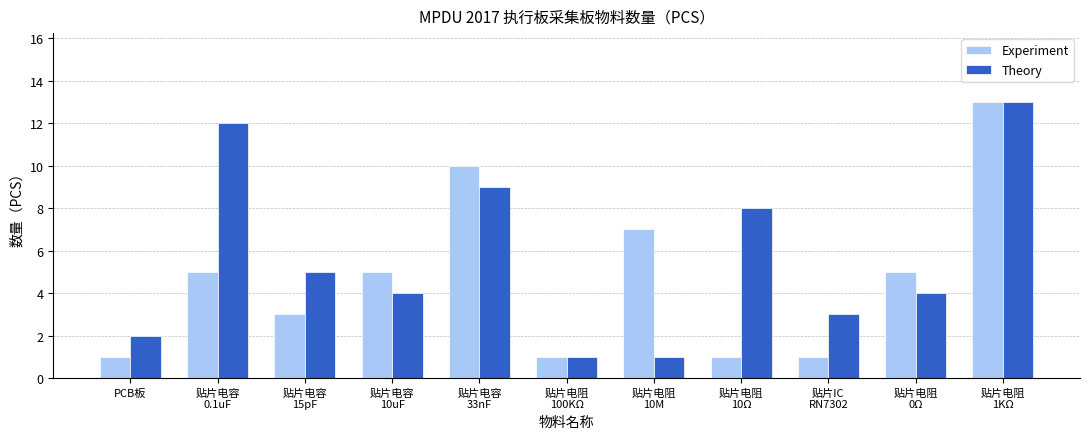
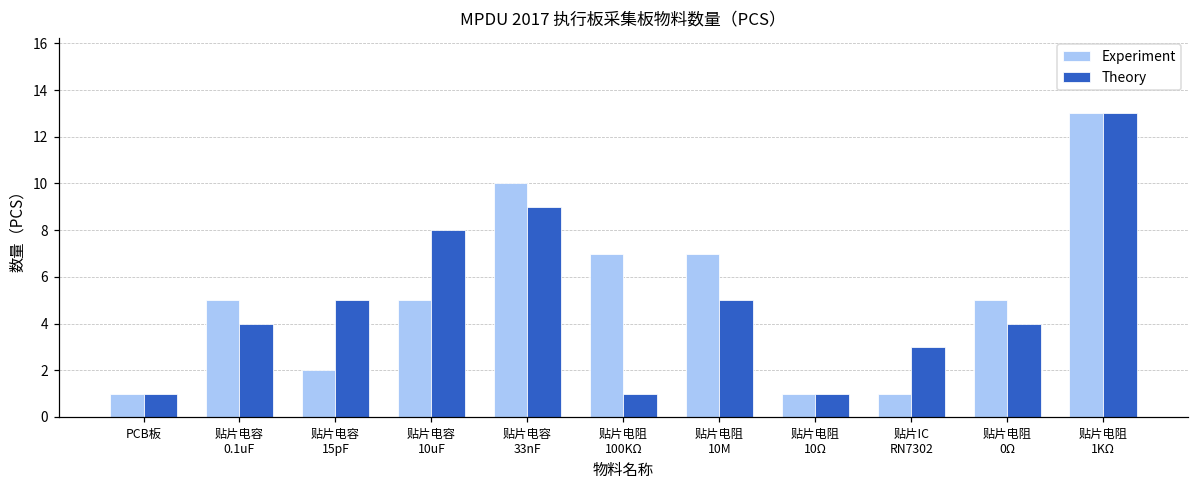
Theory, PCB板: 2 -> 1
Theory, 贴片电容 0.1uF: 12 -> 4
Experiment, 贴片电容 15pF: 3 -> 2
Theory, 贴片电容 10uF: 4 -> 8
Experiment, 贴片电阻 100KΩ: 1 -> 7
Theory, 贴片电阻 10M: 1 -> 5
Theory, 贴片电阻 10Ω: 8 -> 1
